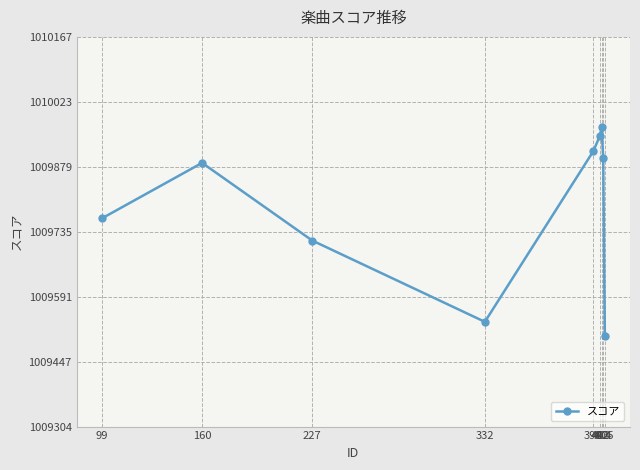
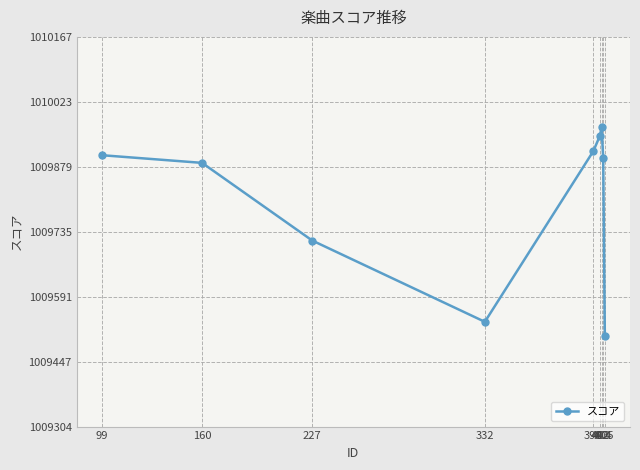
99: 1009770 -> 1009910
